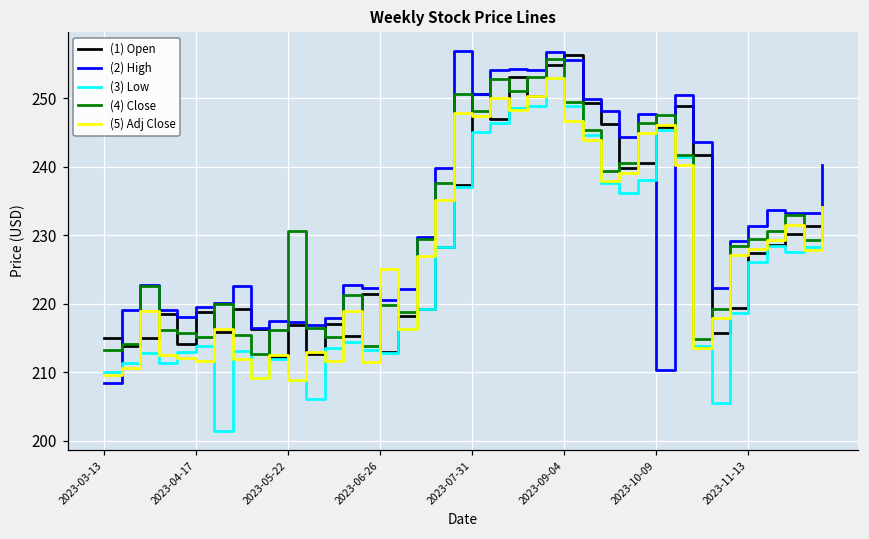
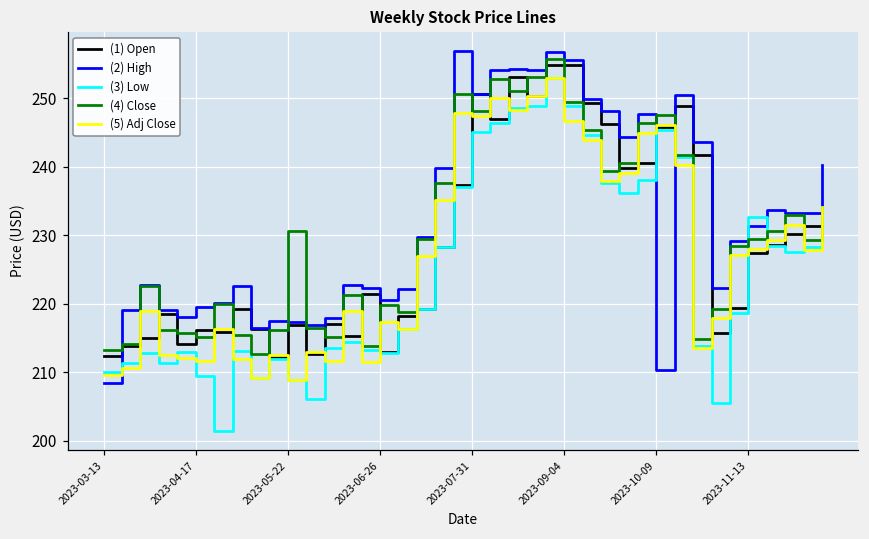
(1) Open, 2023-03-13: 215 -> 212
(1) Open, 2023-04-17: 219 -> 216
(3) Low, 2023-04-17: 214 -> 210
(5) Adj Close, 2023-06-26: 225 -> 217
(1) Open, 2023-09-04: 256 -> 255
(3) Low, 2023-11-13: 226 -> 233
